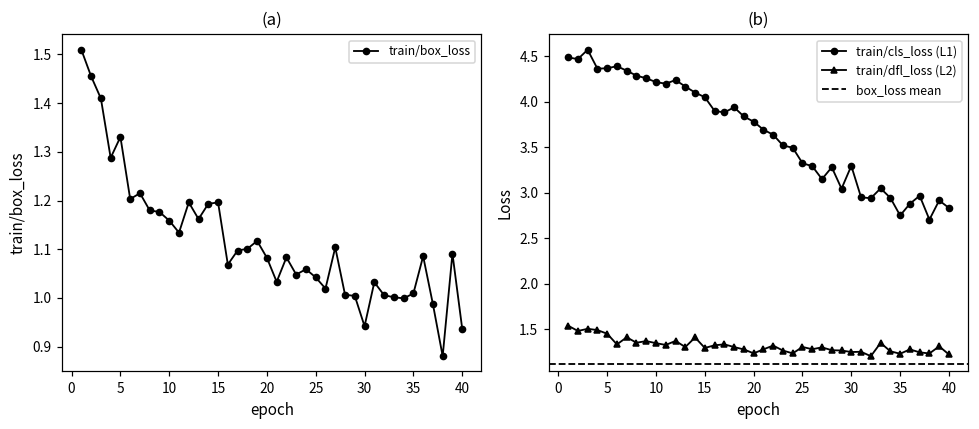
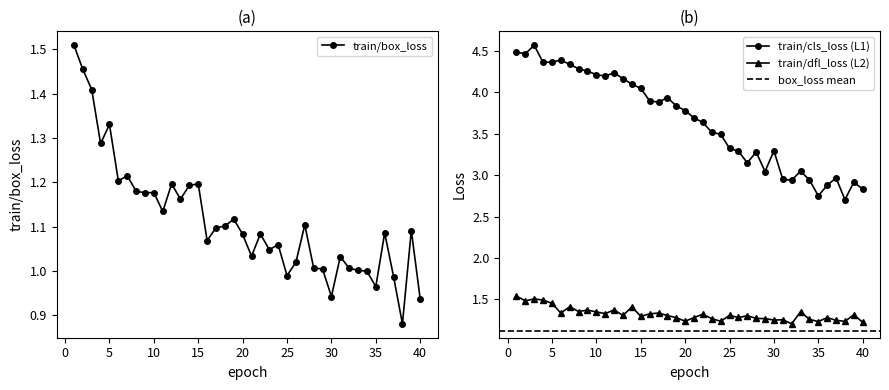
(a), 10: 1.16 -> 1.18
(a), 25: 1.04 -> 0.99
(a), 35: 1.01 -> 0.96
